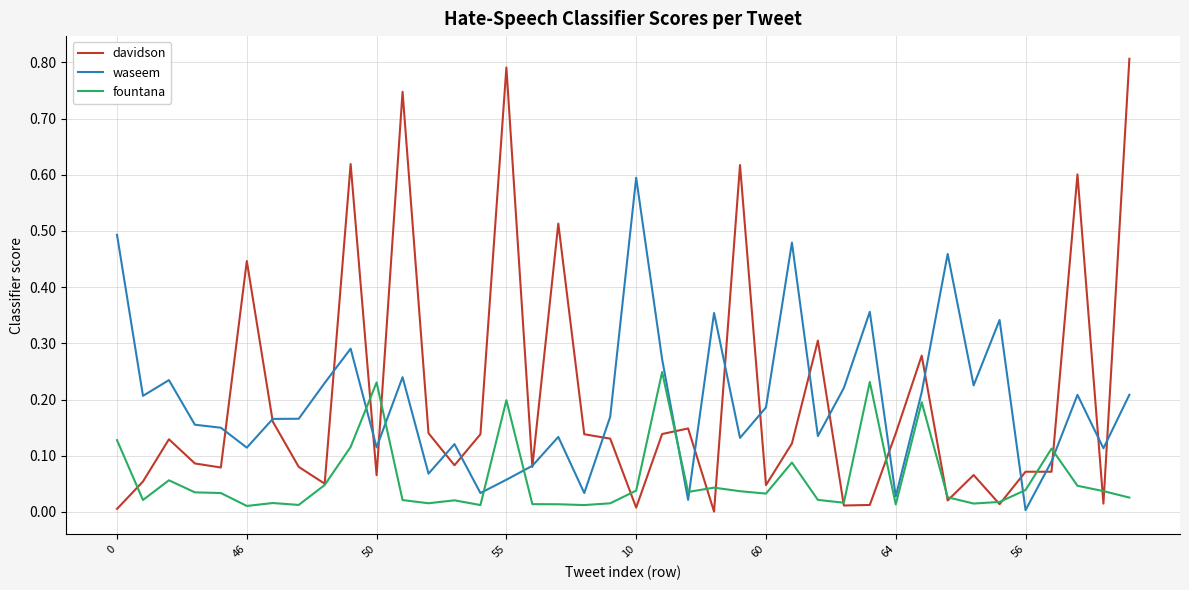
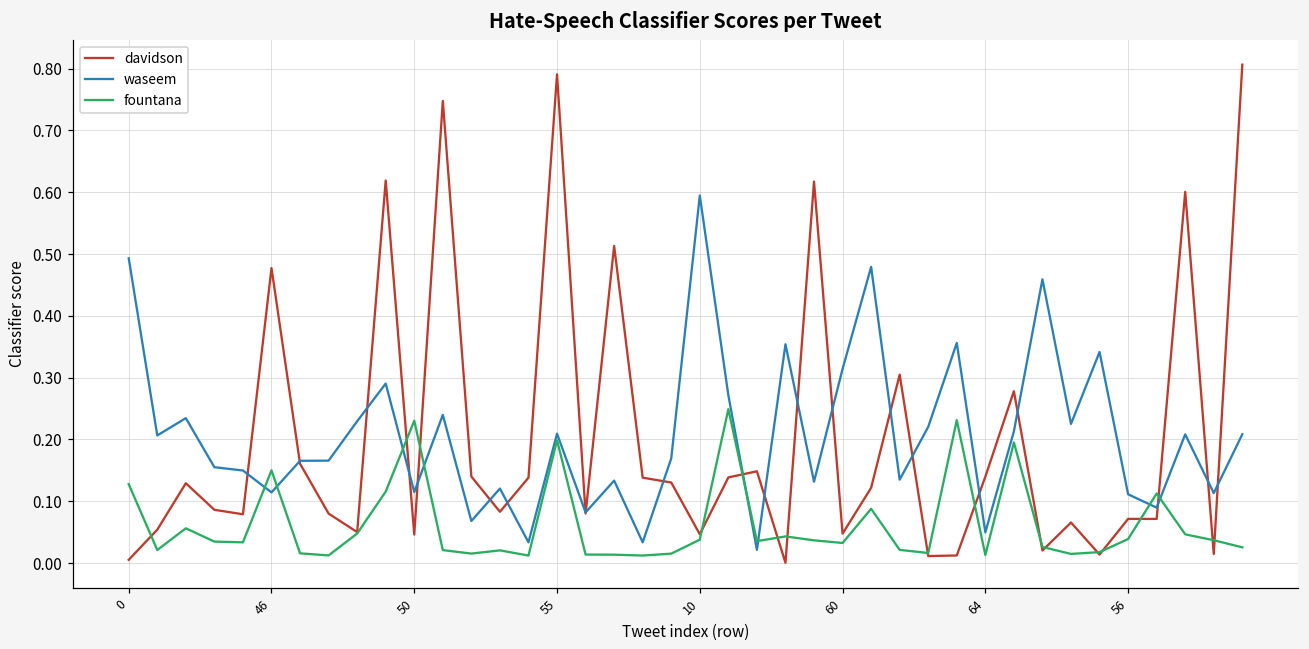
davidson, 46: 0.45 -> 0.48
fountana, 46: 0.01 -> 0.15
davidson, 50: 0.07 -> 0.05
waseem, 55: 0.06 -> 0.21
davidson, 10: 0.01 -> 0.05
waseem, 60: 0.19 -> 0.31
waseem, 64: 0.03 -> 0.05
waseem, 56: 0.00 -> 0.11
